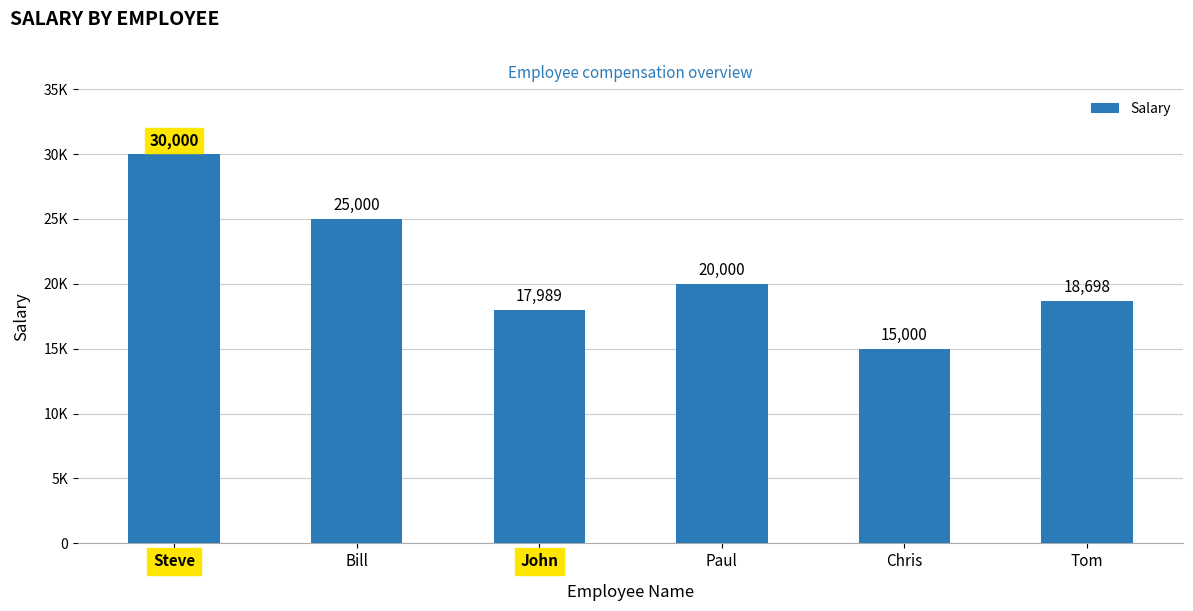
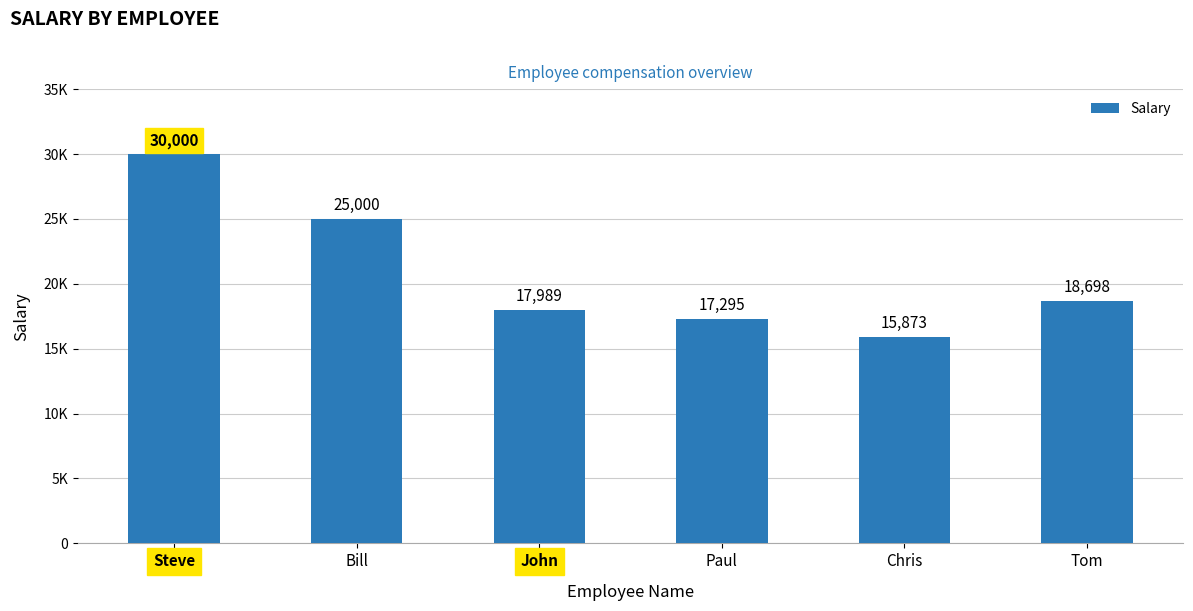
Paul: 20,000 -> 17,295
Chris: 15,000 -> 15,873
